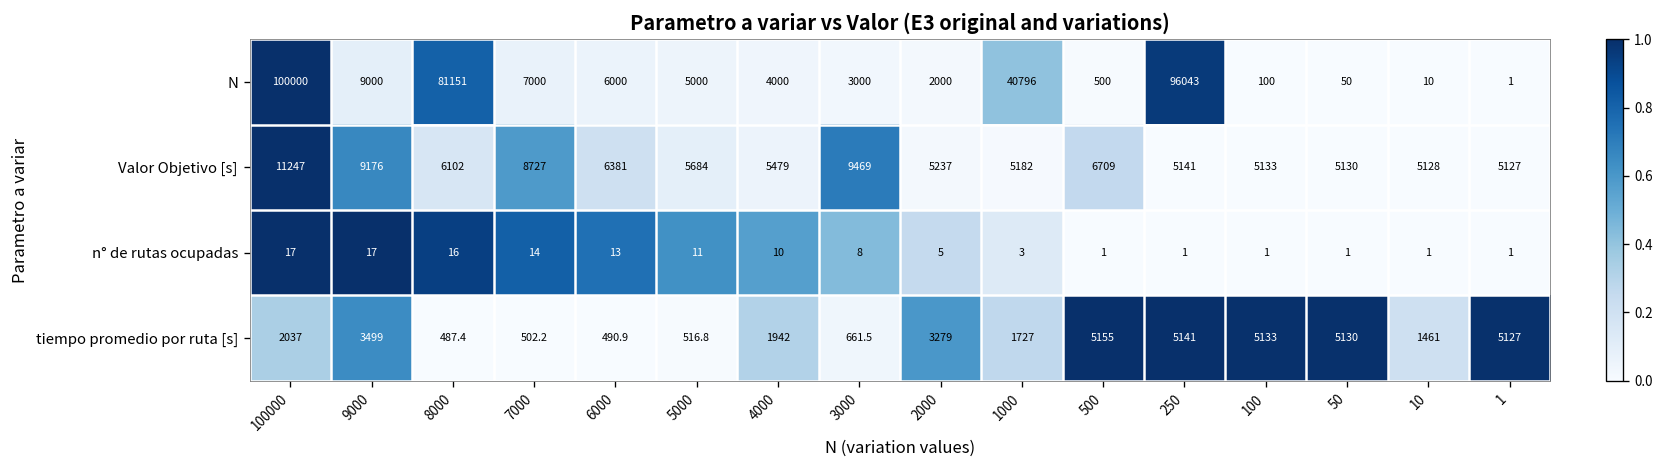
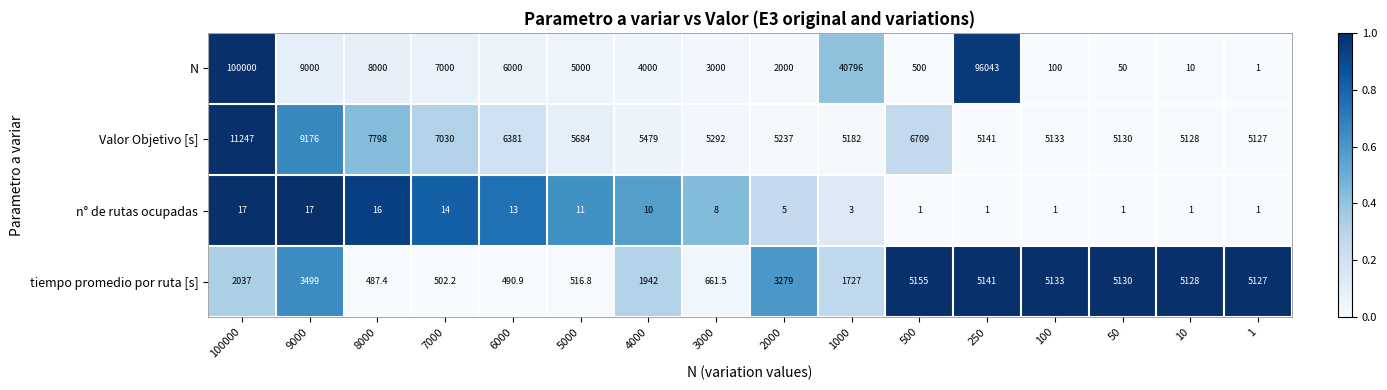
N, 8000: 81151 -> 8000
Valor Objetivo [s], 8000: 6102 -> 7798
Valor Objetivo [s], 7000: 8727 -> 7030
Valor Objetivo [s], 3000: 9469 -> 5292
tiempo promedio por ruta [s], 10: 1461 -> 5128
